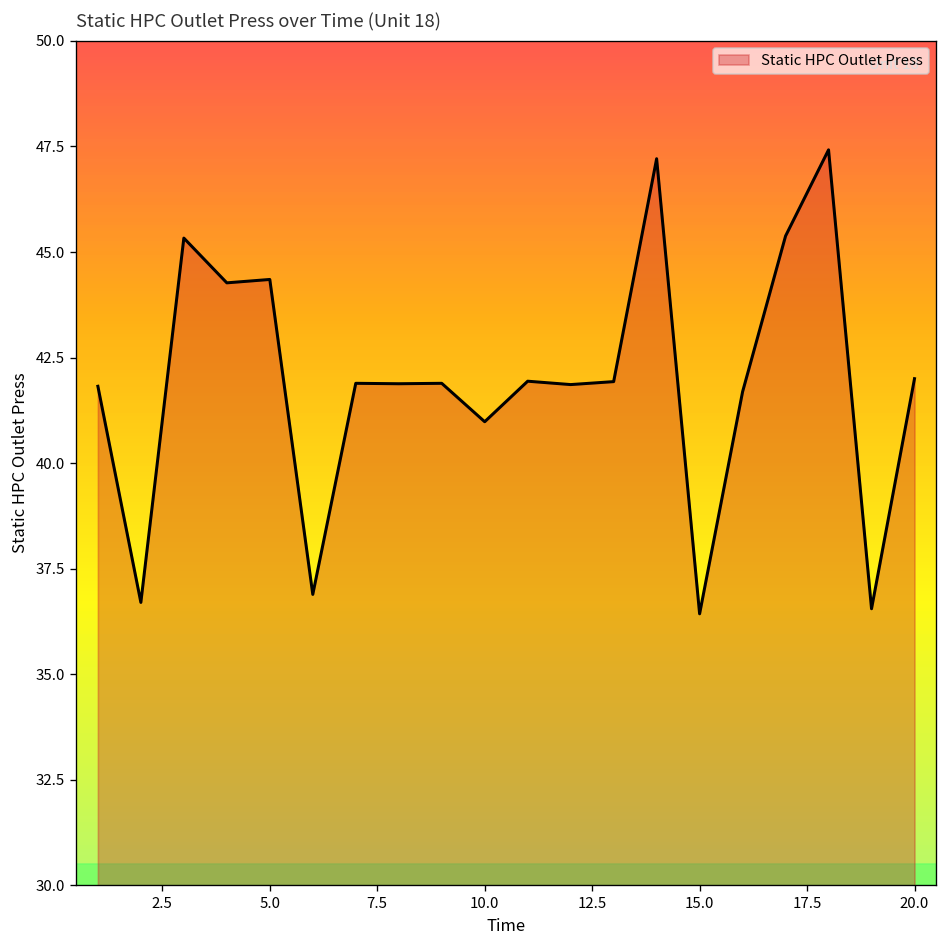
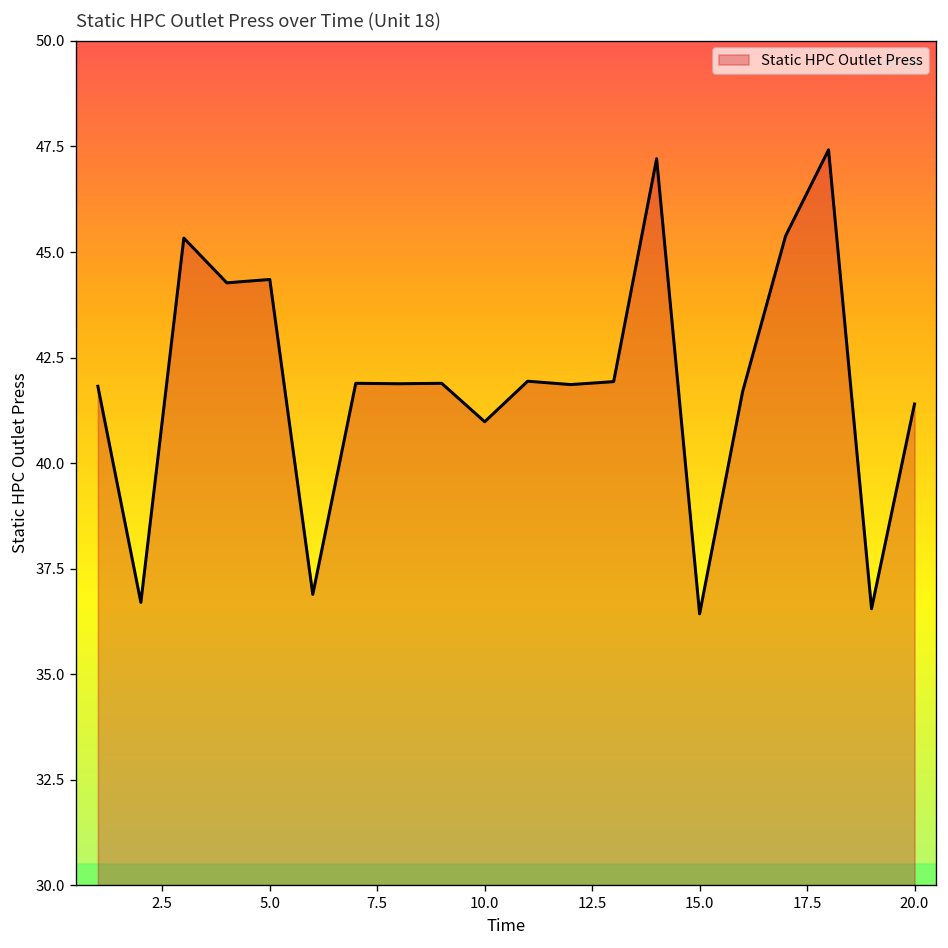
20.0: 42.0 -> 41.4
